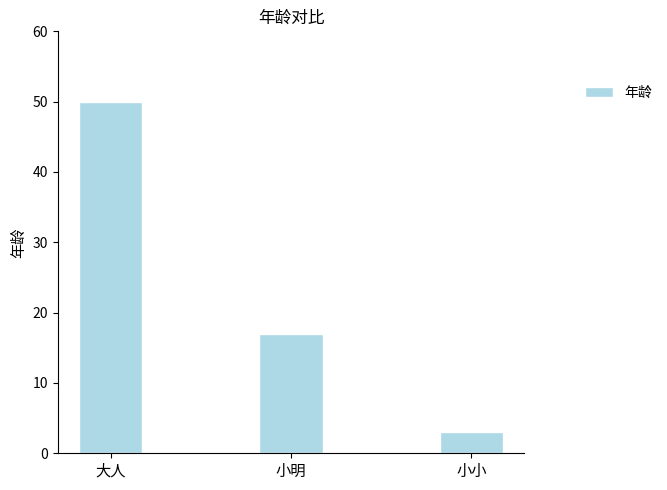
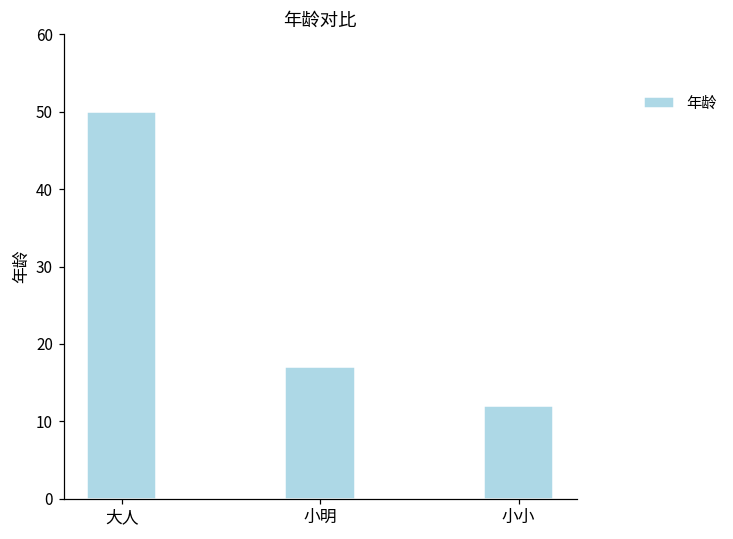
小小: 3 -> 12
